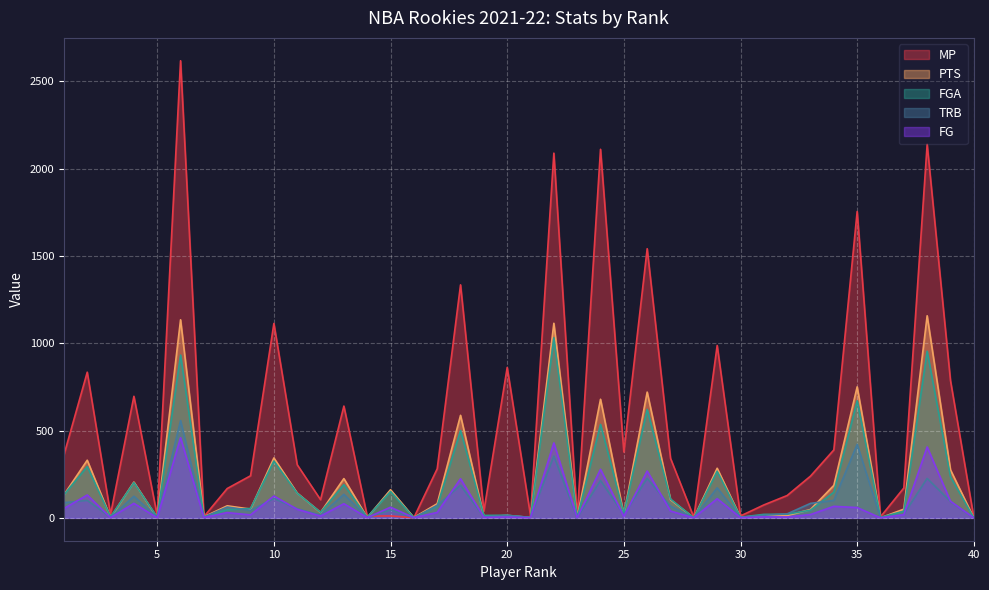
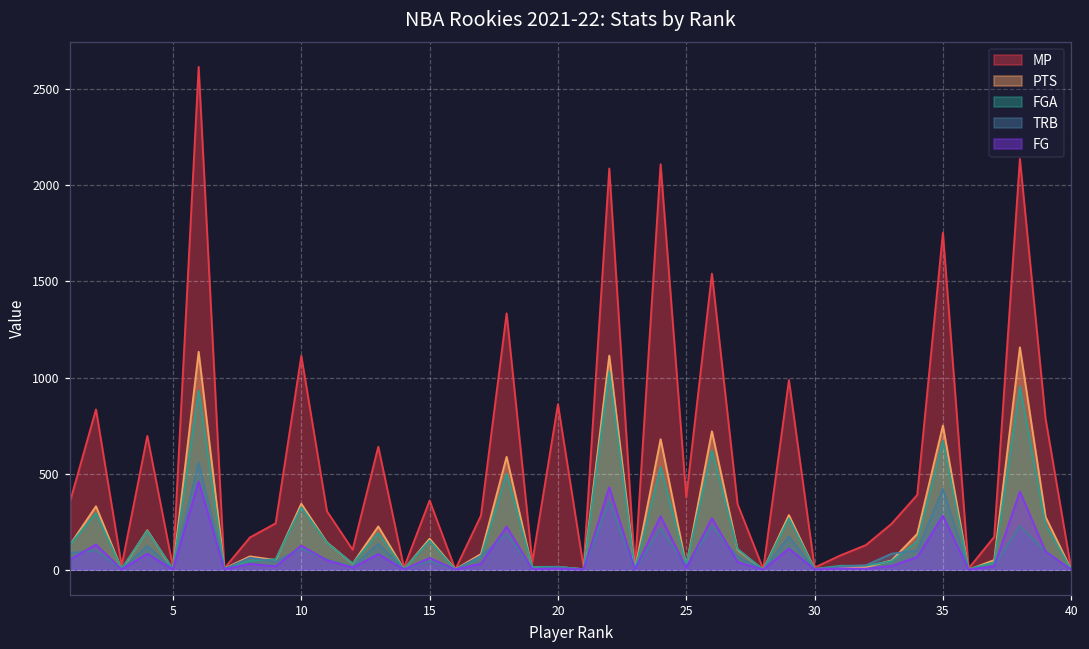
MP, 15: 10 -> 360
FG, 35: 60 -> 280
